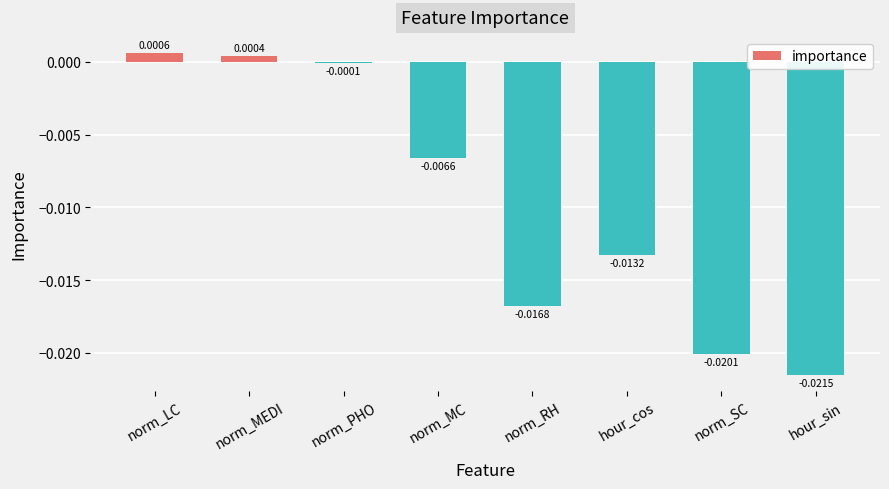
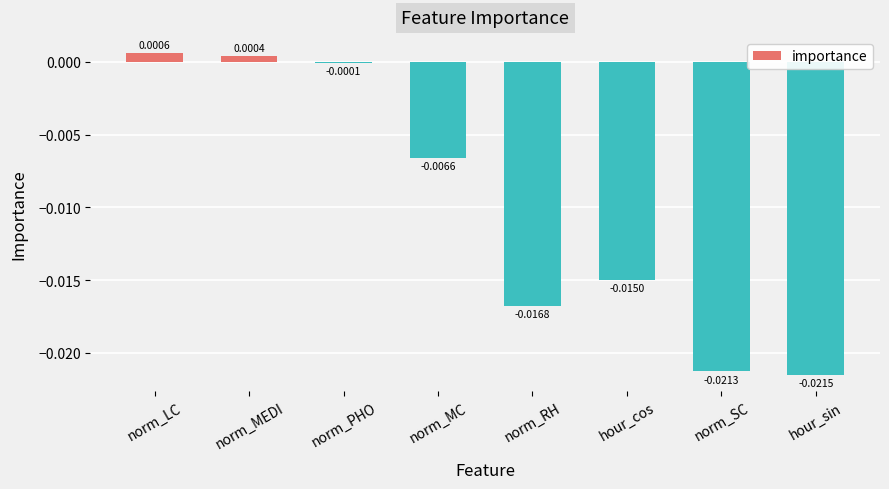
hour_cos: -0.0132 -> -0.0150
norm_SC: -0.0201 -> -0.0213
